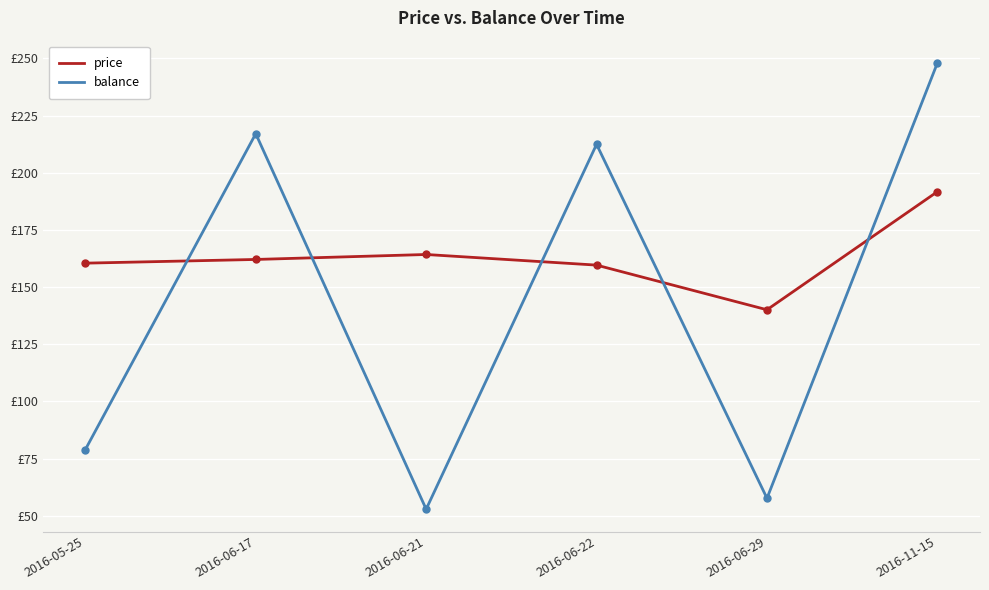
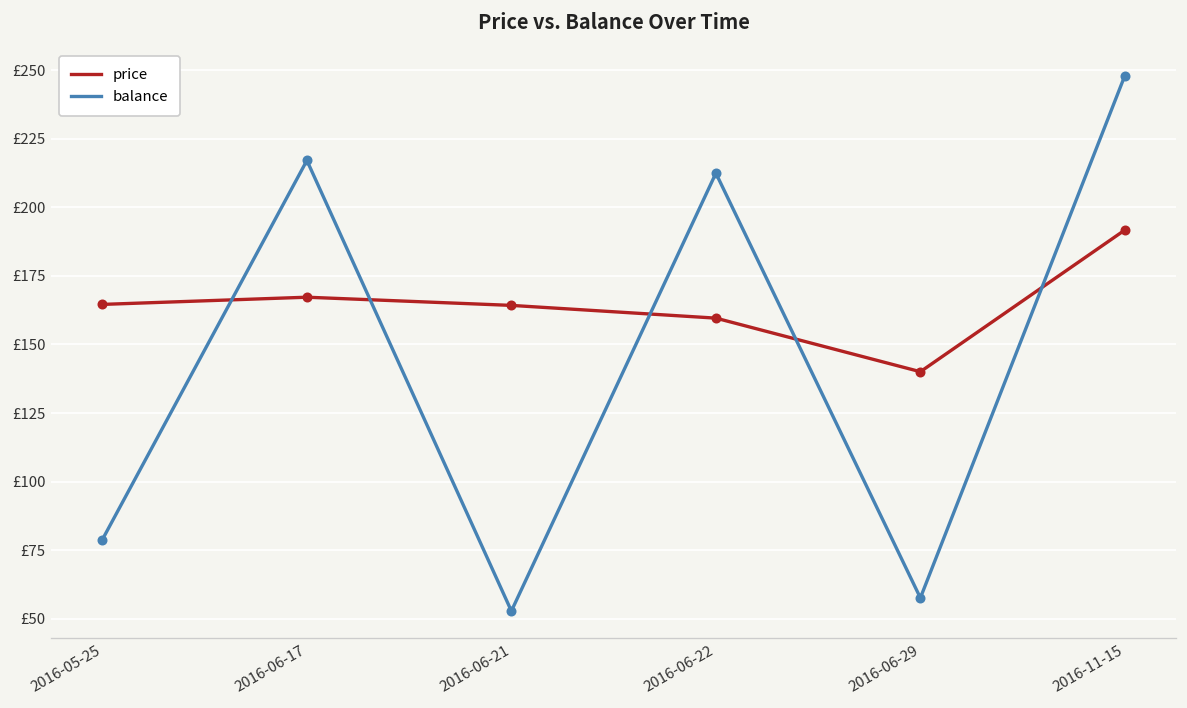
price, 2016-05-25: £160 -> £165
price, 2016-06-17: £162 -> £167
